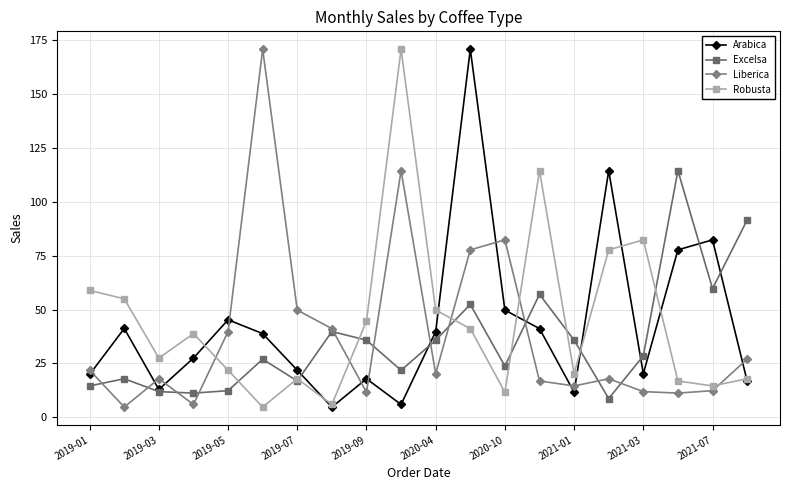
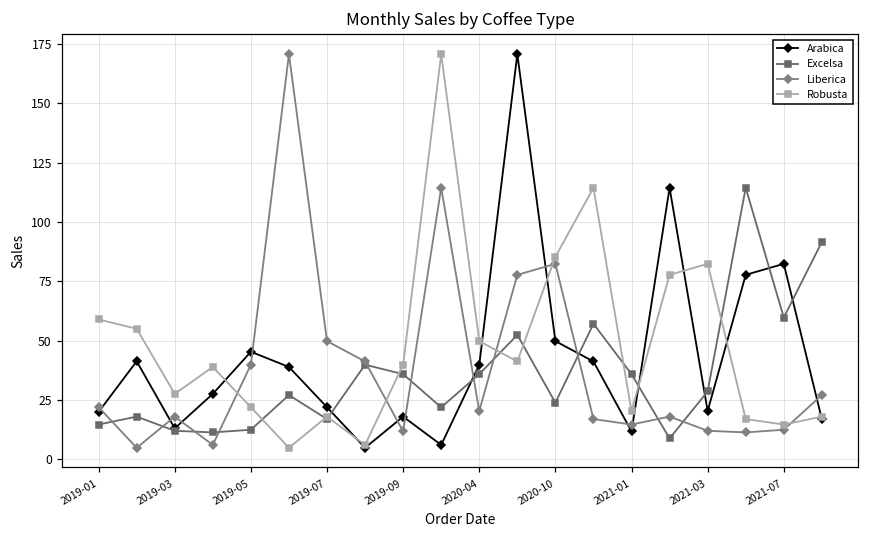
Robusta, 2019-09: 45 -> 40
Robusta, 2020-10: 12 -> 85
